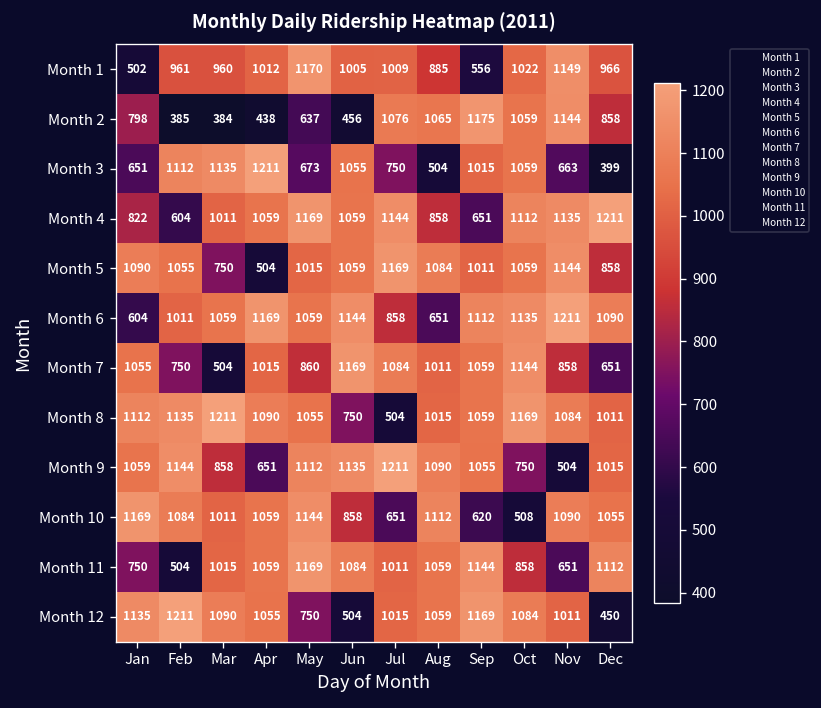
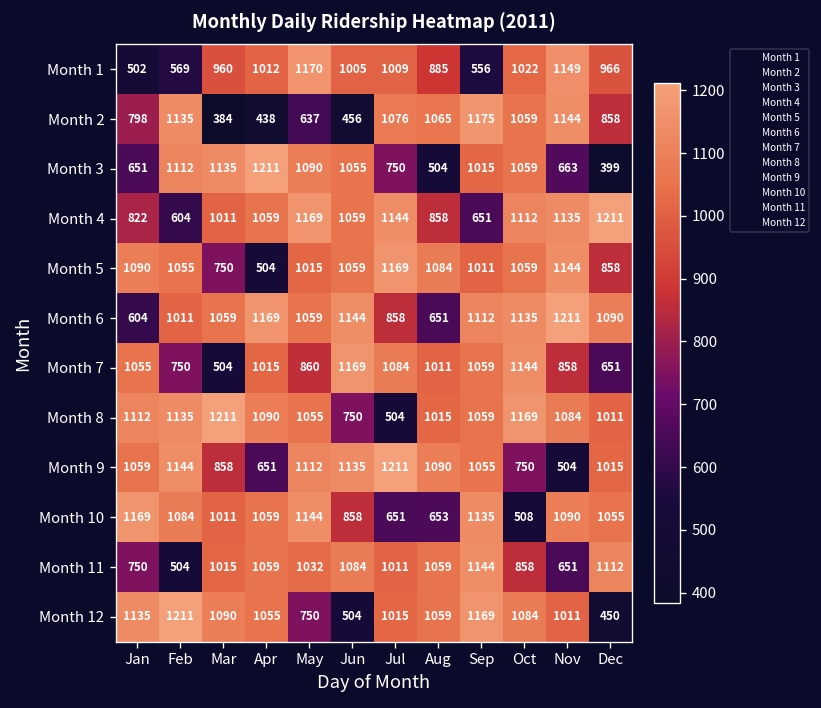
Month 1, Feb: 961 -> 569
Month 2, Feb: 385 -> 1135
Month 3, May: 673 -> 1090
Month 10, Aug: 1112 -> 653
Month 10, Sep: 620 -> 1135
Month 11, May: 1169 -> 1032
